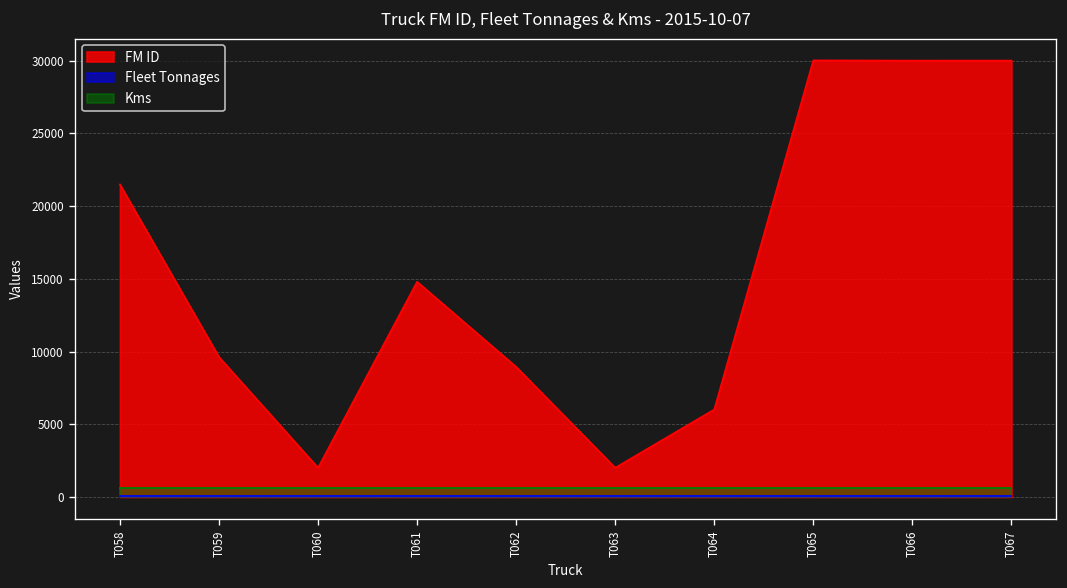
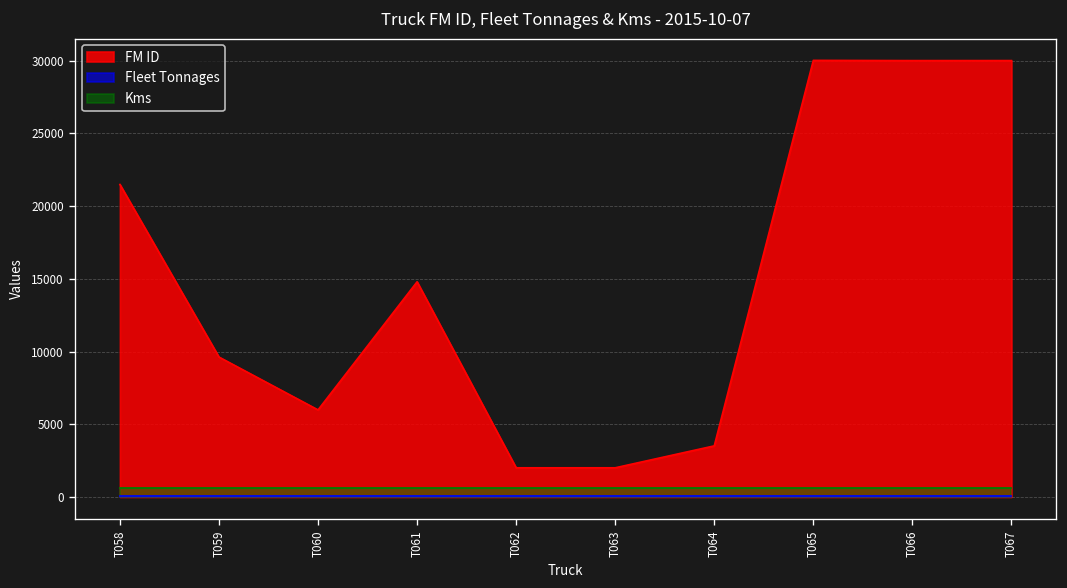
FM ID, T060: 2000 -> 6000
FM ID, T062: 8900 -> 2000
FM ID, T064: 6000 -> 3500
